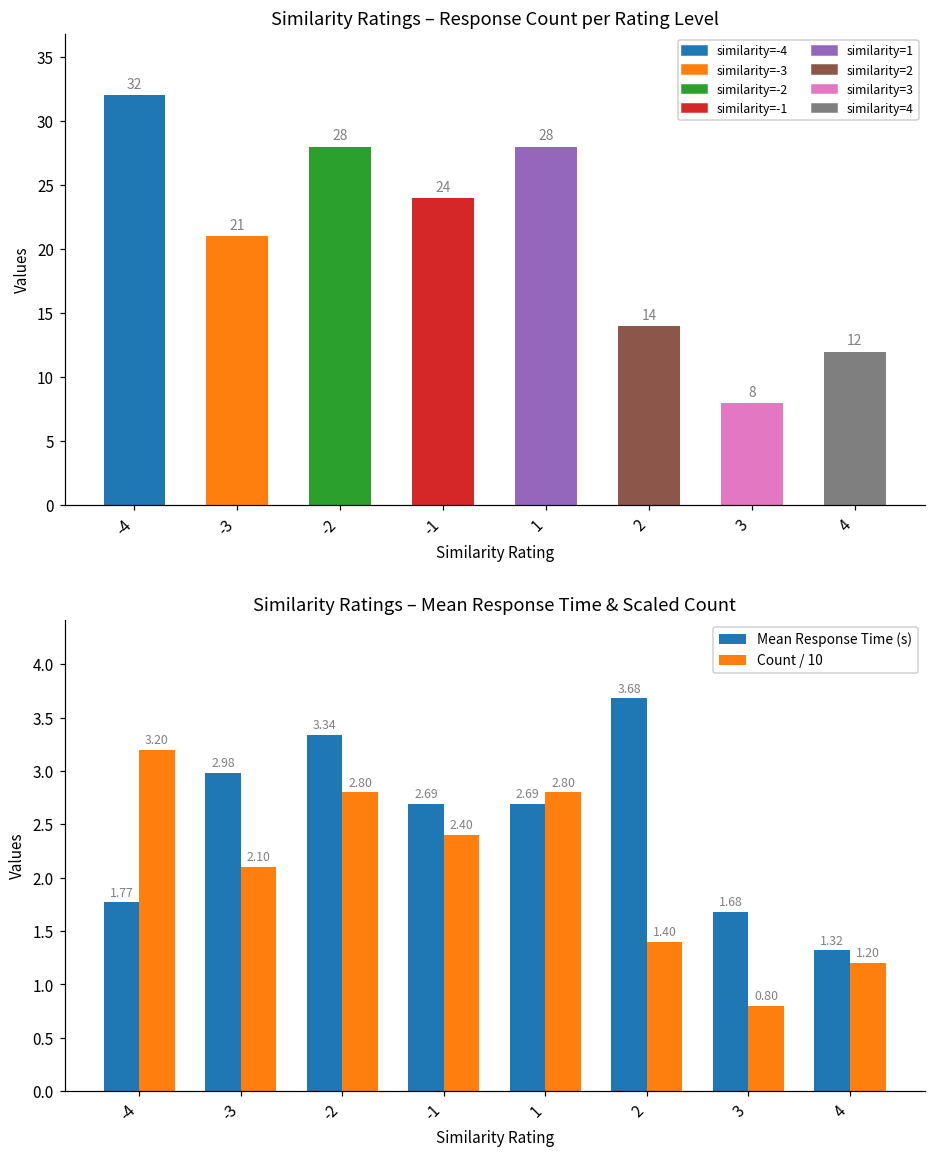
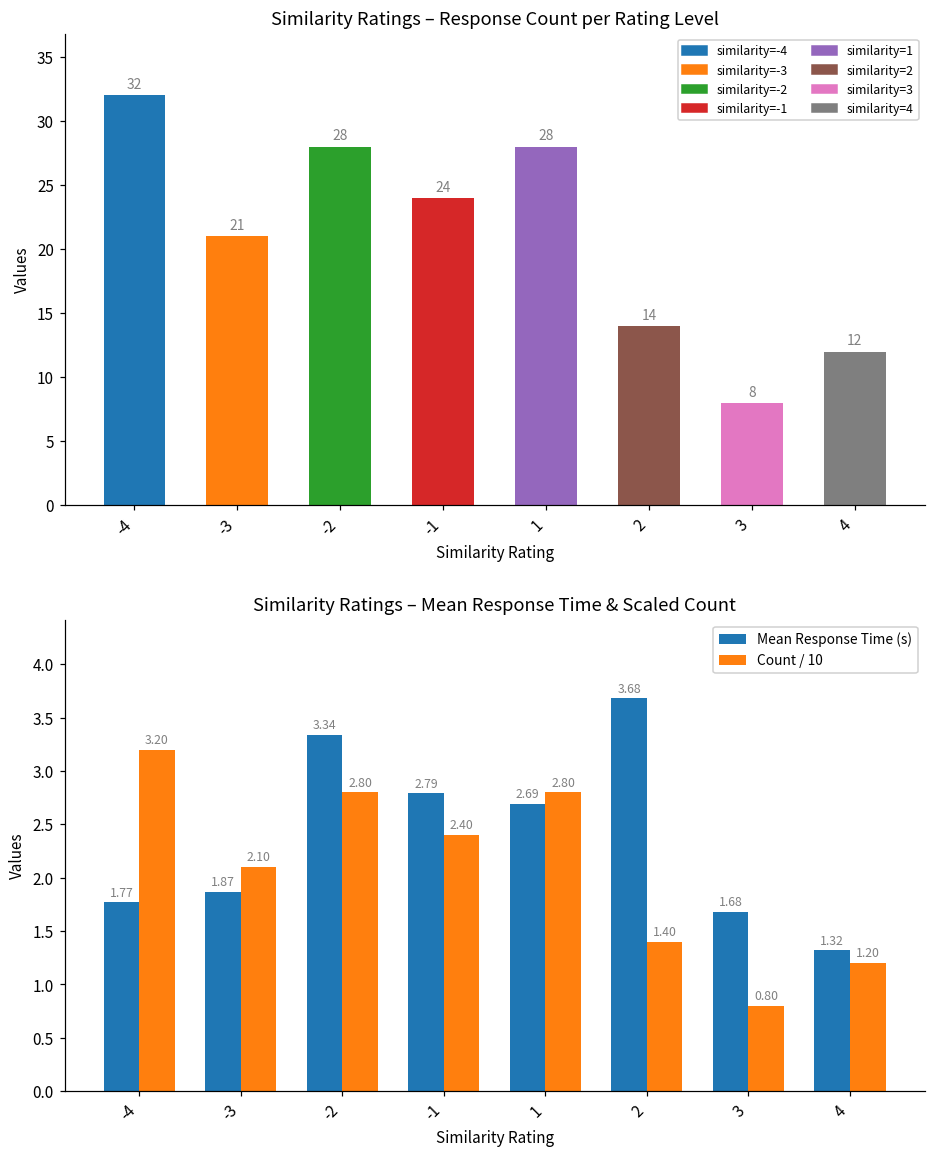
Similarity Ratings – Mean Response Time & Scaled Count, Mean Response Time (s), -3: 2.98 -> 1.87
Similarity Ratings – Mean Response Time & Scaled Count, Mean Response Time (s), -1: 2.69 -> 2.79
